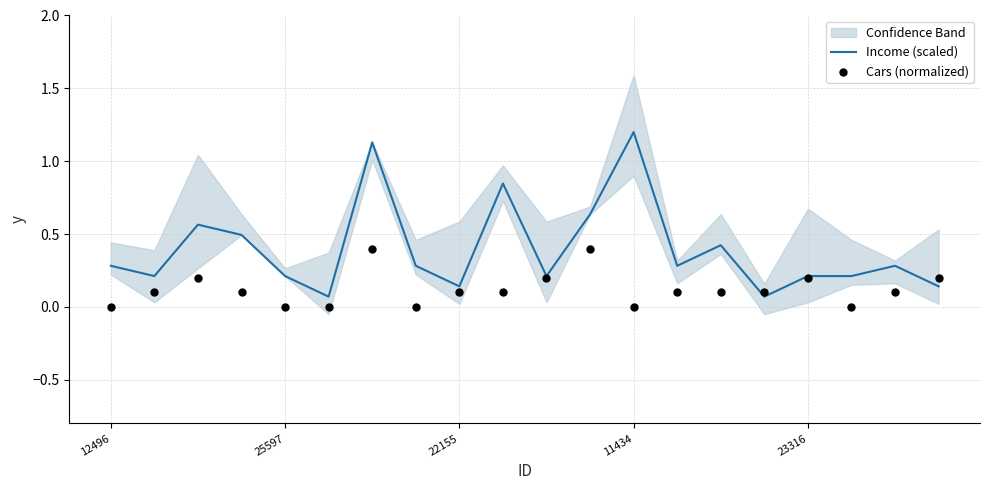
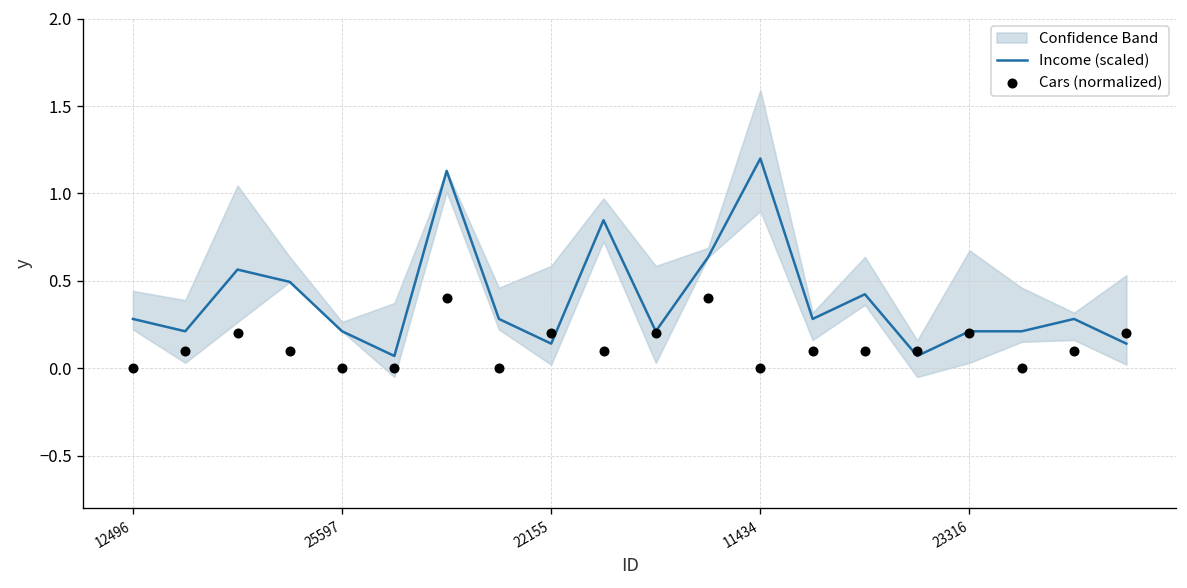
Cars (normalized), 22155: 0.10 -> 0.20
